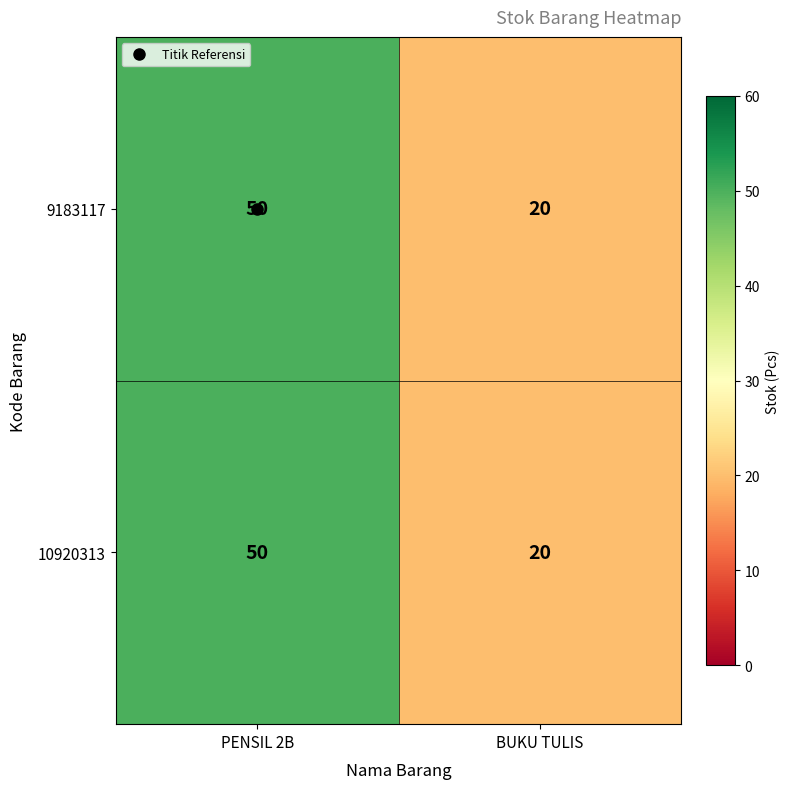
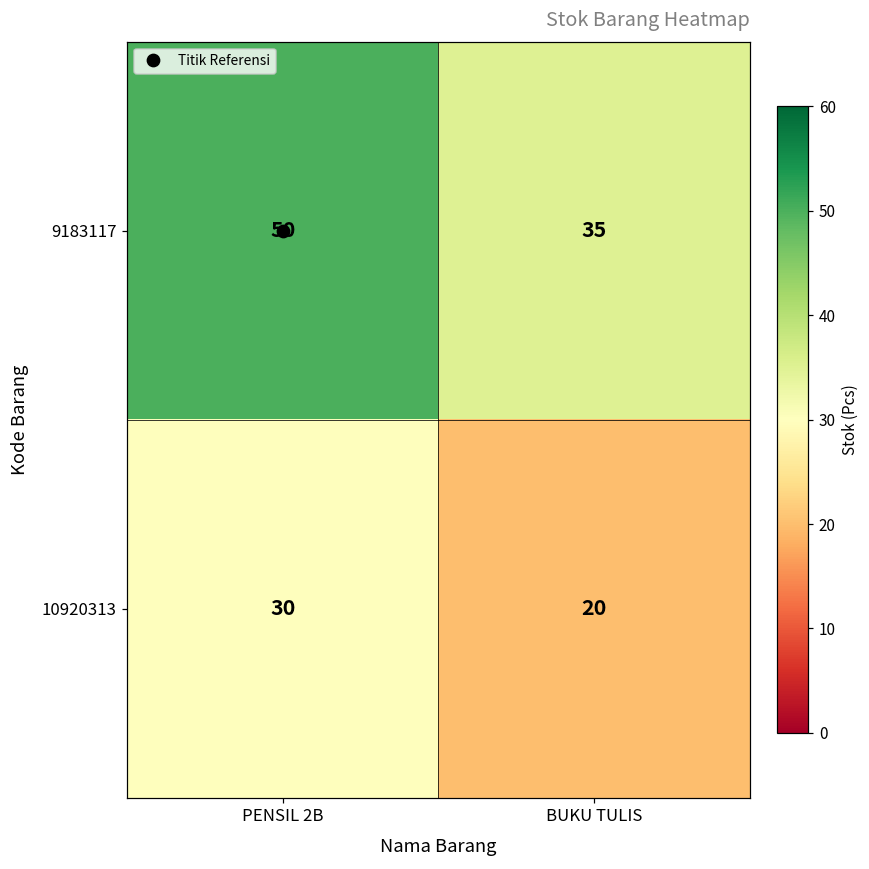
9183117, BUKU TULIS: 20 -> 35
10920313, PENSIL 2B: 50 -> 30
